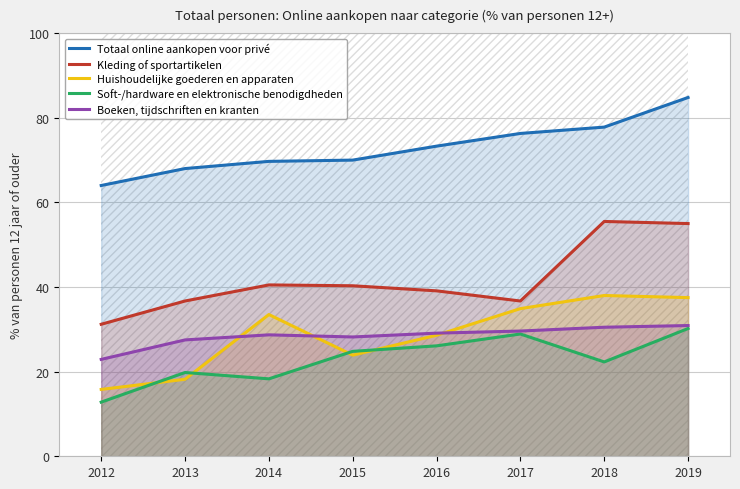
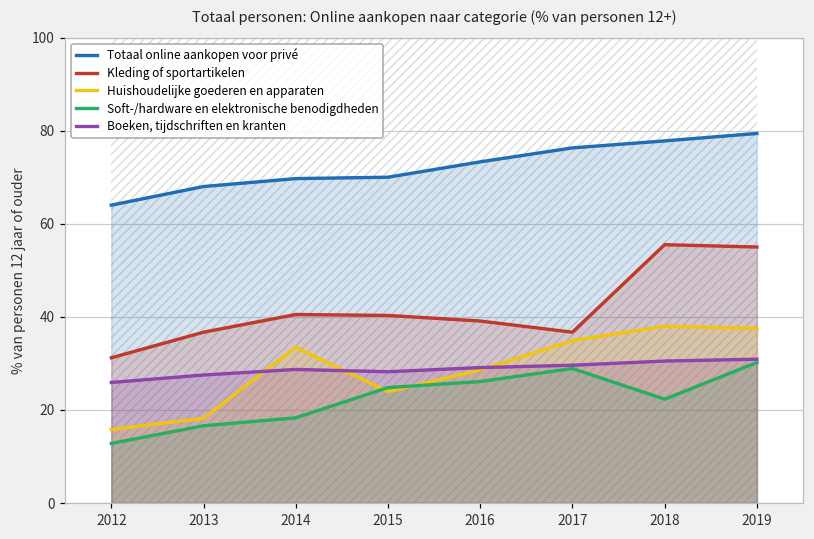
Boeken, tijdschriften en kranten, 2012: 23 -> 26
Soft-/hardware en elektronische benodigdheden, 2013: 20 -> 17
Totaal online aankopen voor privé, 2019: 85 -> 79
